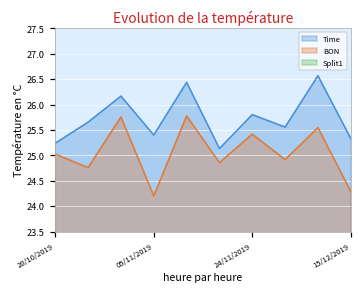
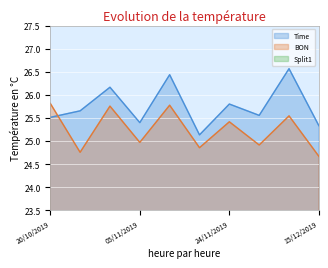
Time, 20/10/2019: 25.2 -> 25.5
BON, 20/10/2019: 25.0 -> 25.8
BON, 05/11/2019: 24.2 -> 25.0
BON, 15/12/2019: 24.3 -> 24.7
